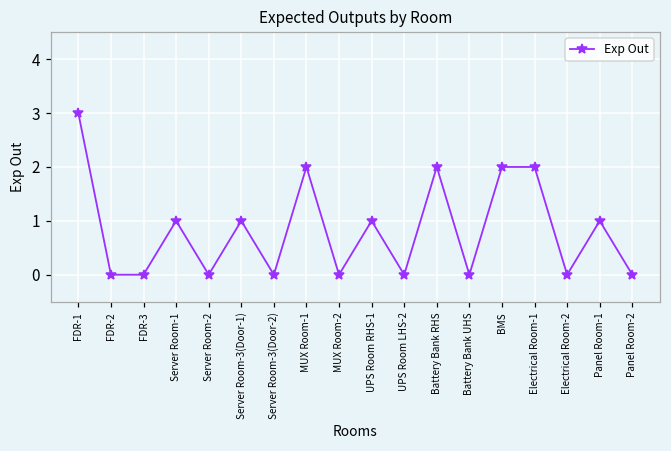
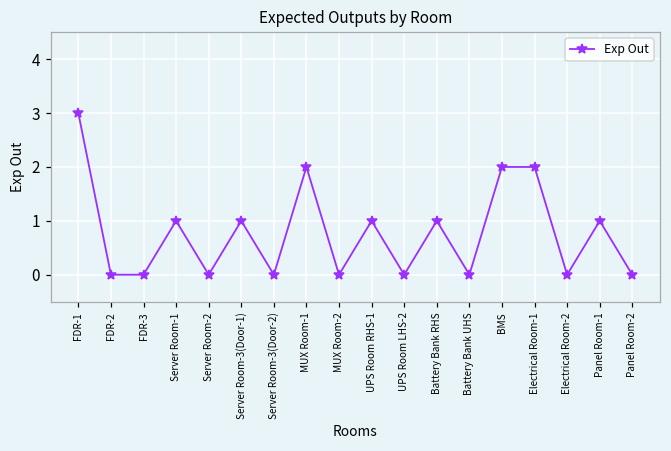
Battery Bank RHS: 2 -> 1
